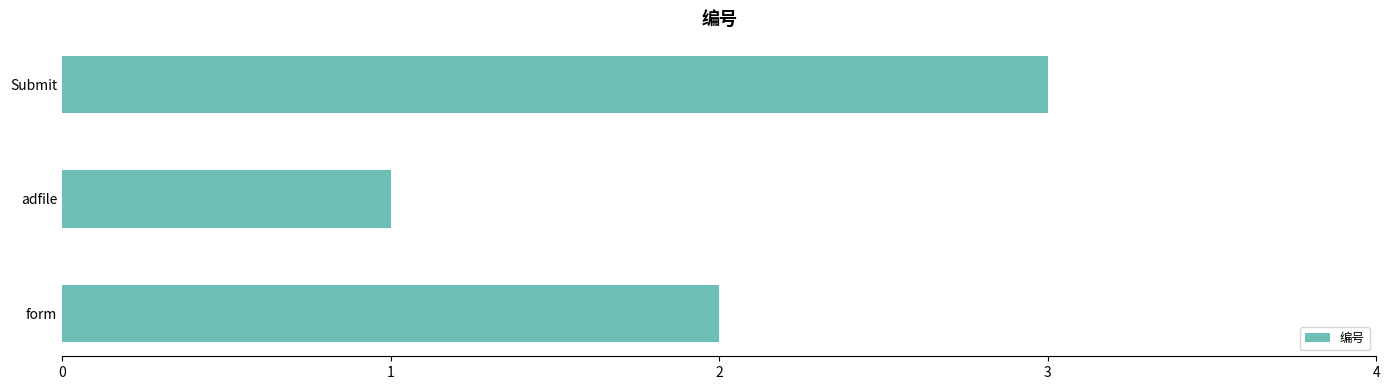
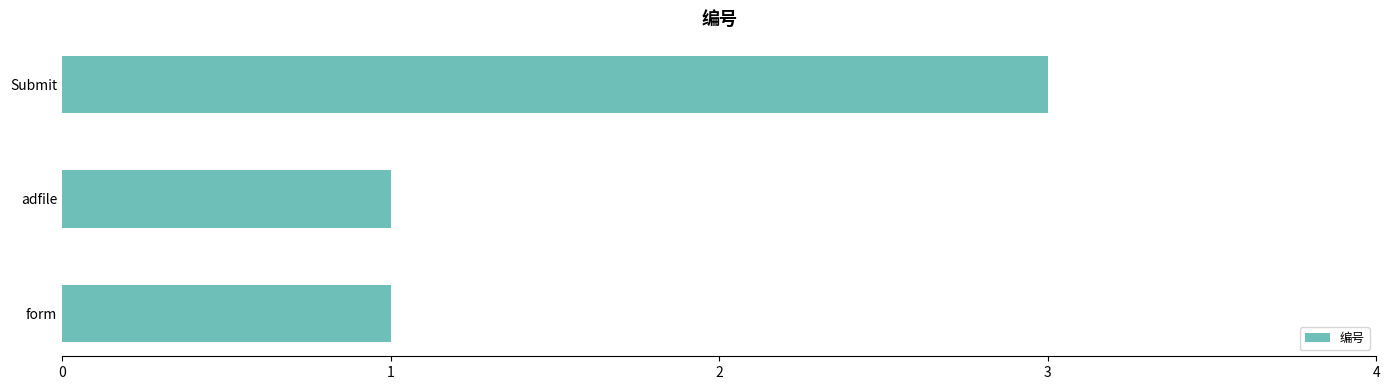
form: 2 -> 1
